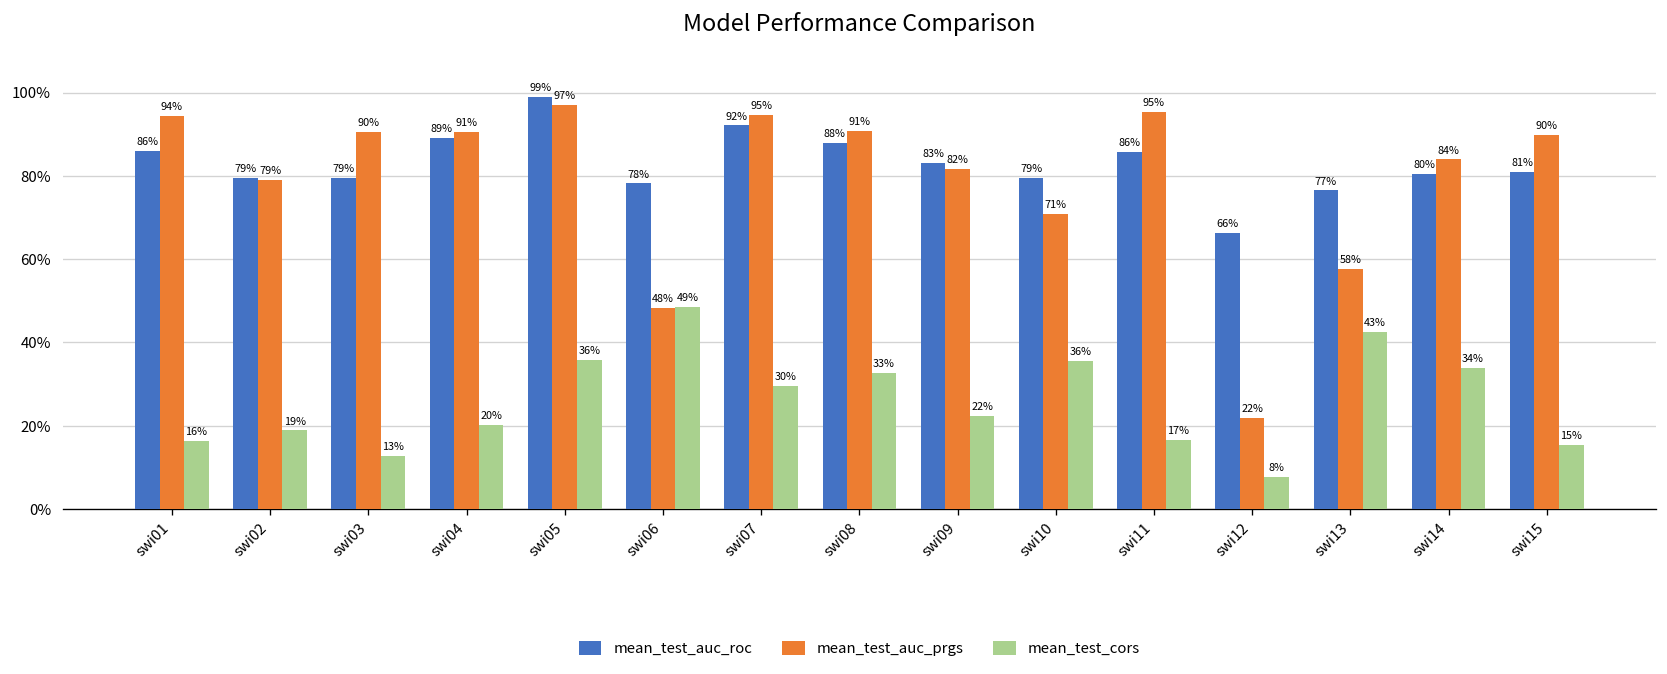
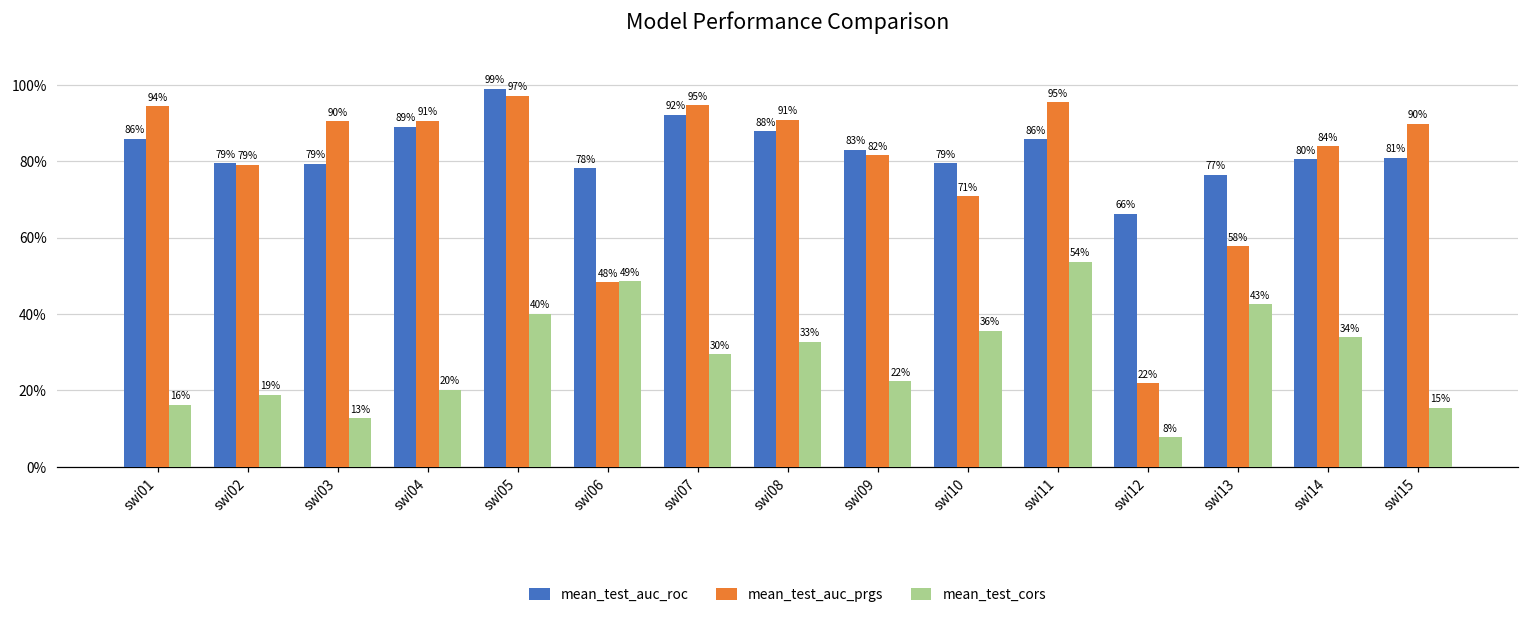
mean_test_cors, swi05: 36% -> 40%
mean_test_cors, swi11: 17% -> 54%
